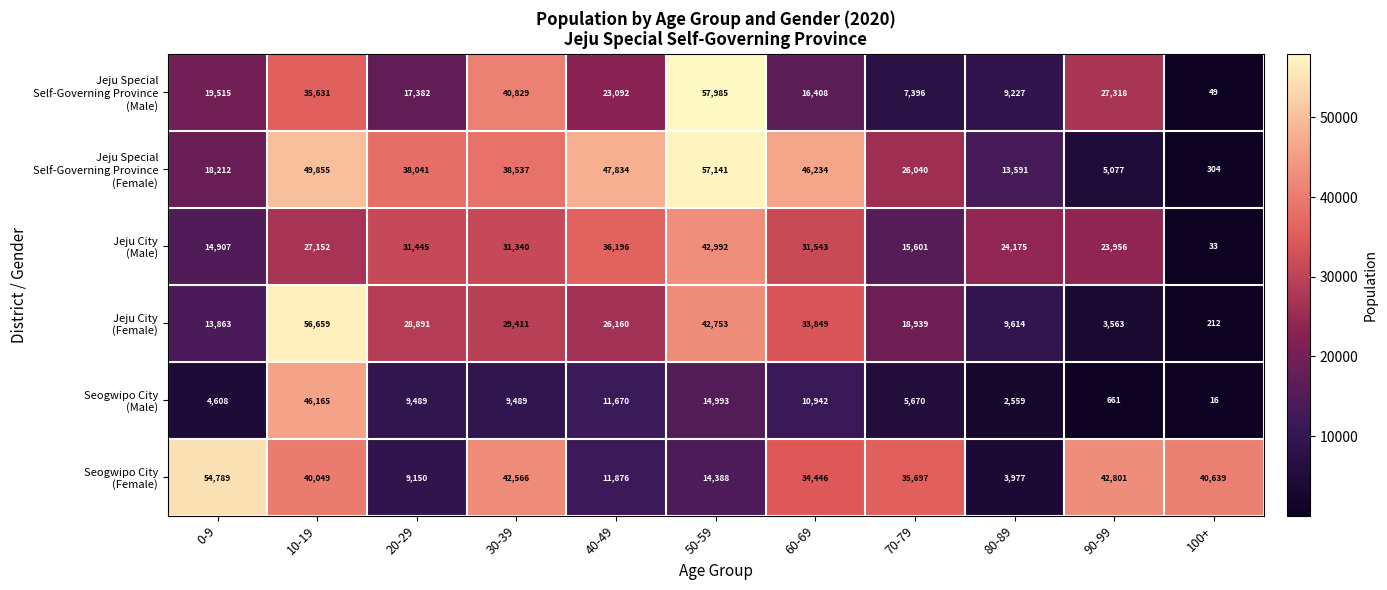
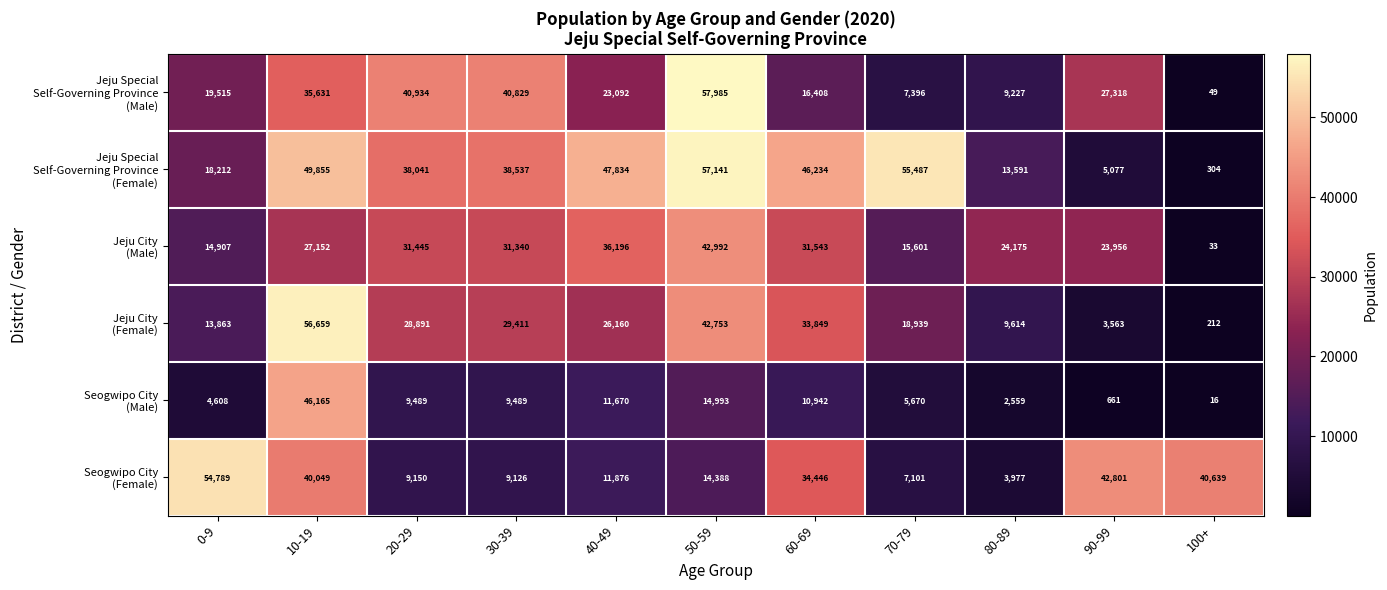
Jeju Special Self-Governing Province (Male), 20-29: 17,382 -> 40,934
Jeju Special Self-Governing Province (Female), 70-79: 26,040 -> 55,487
Seogwipo City (Female), 30-39: 42,566 -> 9,126
Seogwipo City (Female), 70-79: 35,697 -> 7,101
